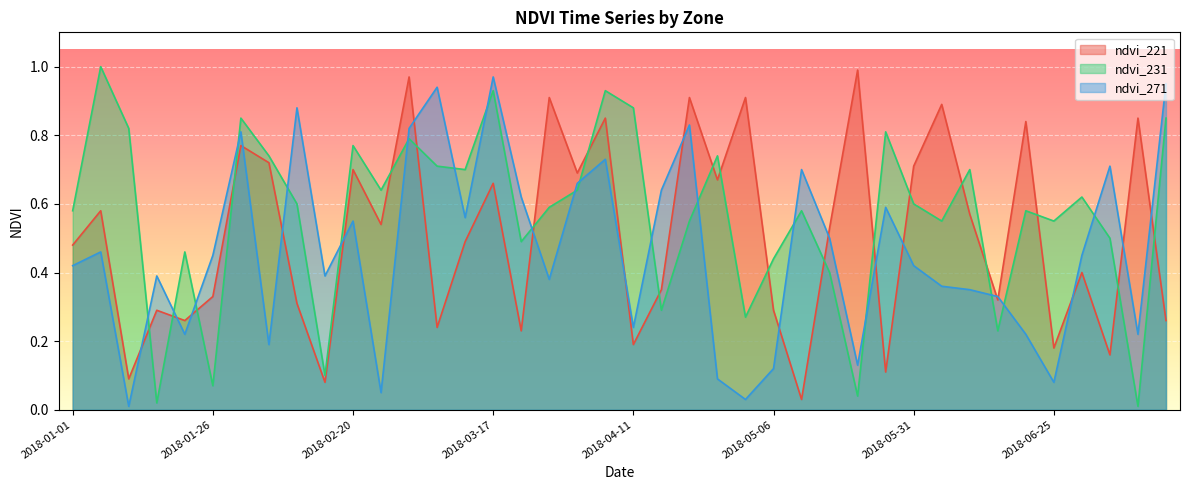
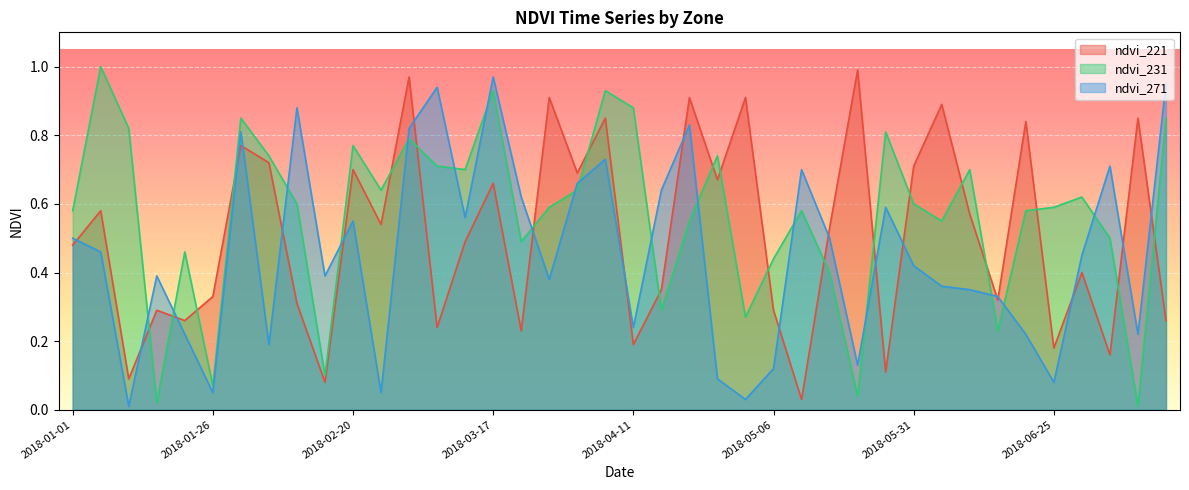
ndvi_271, 2018-01-01: 0.42 -> 0.50
ndvi_271, 2018-01-26: 0.45 -> 0.05
ndvi_231, 2018-06-25: 0.55 -> 0.59
